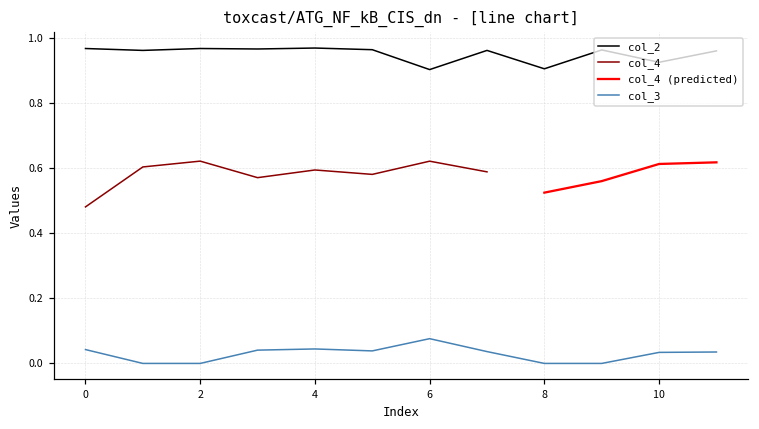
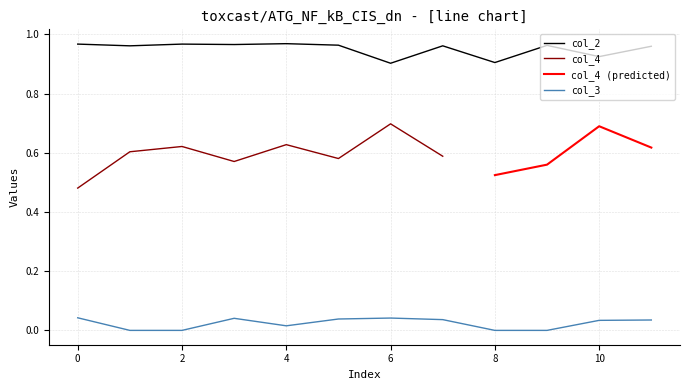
col_4, 4: 0.59 -> 0.63
col_3, 4: 0.04 -> 0.02
col_4, 6: 0.62 -> 0.70
col_3, 6: 0.08 -> 0.04
col_4 (predicted), 10: 0.61 -> 0.69
